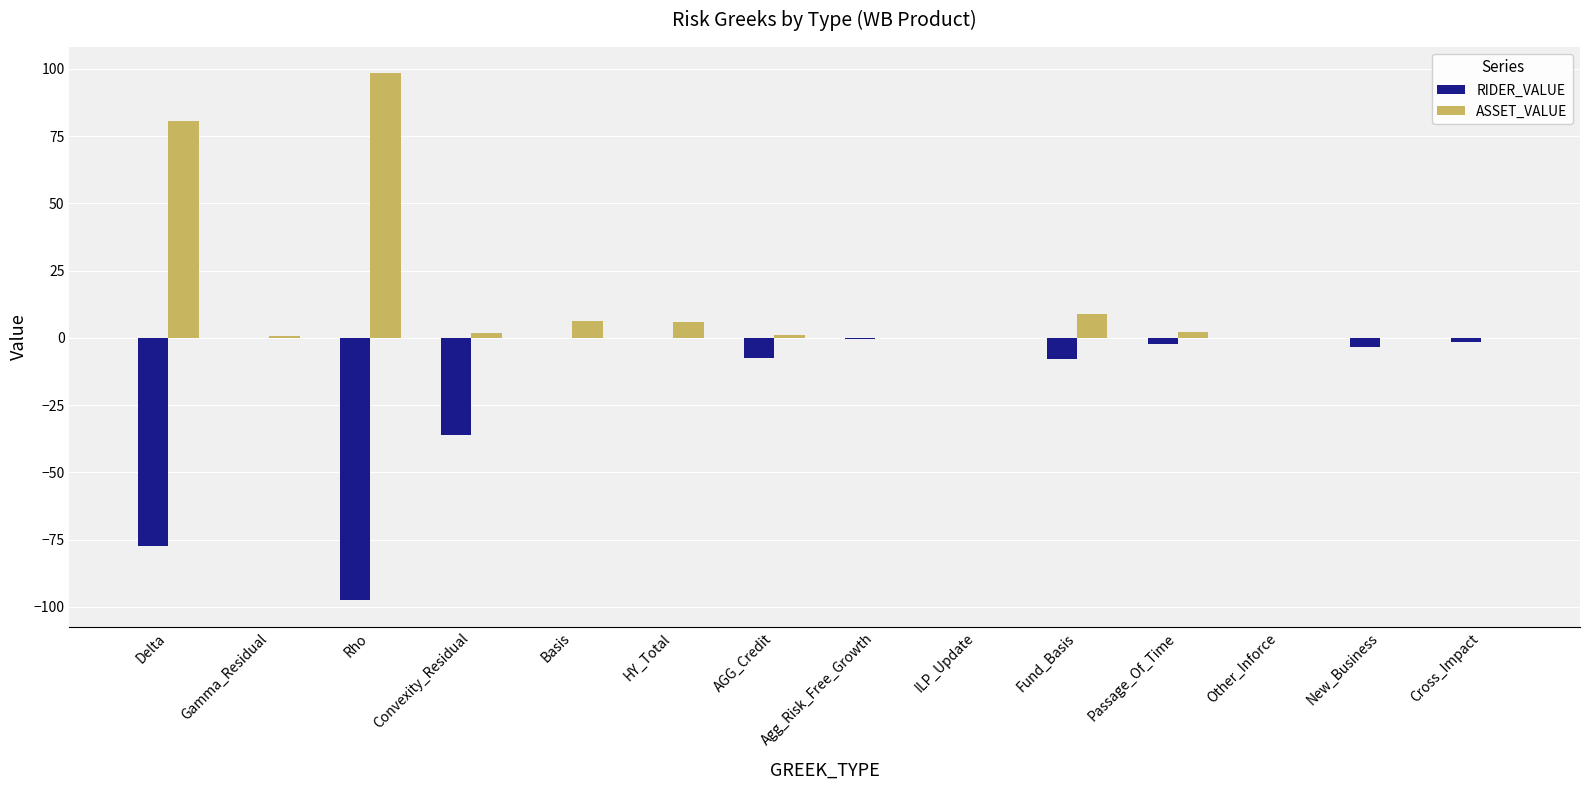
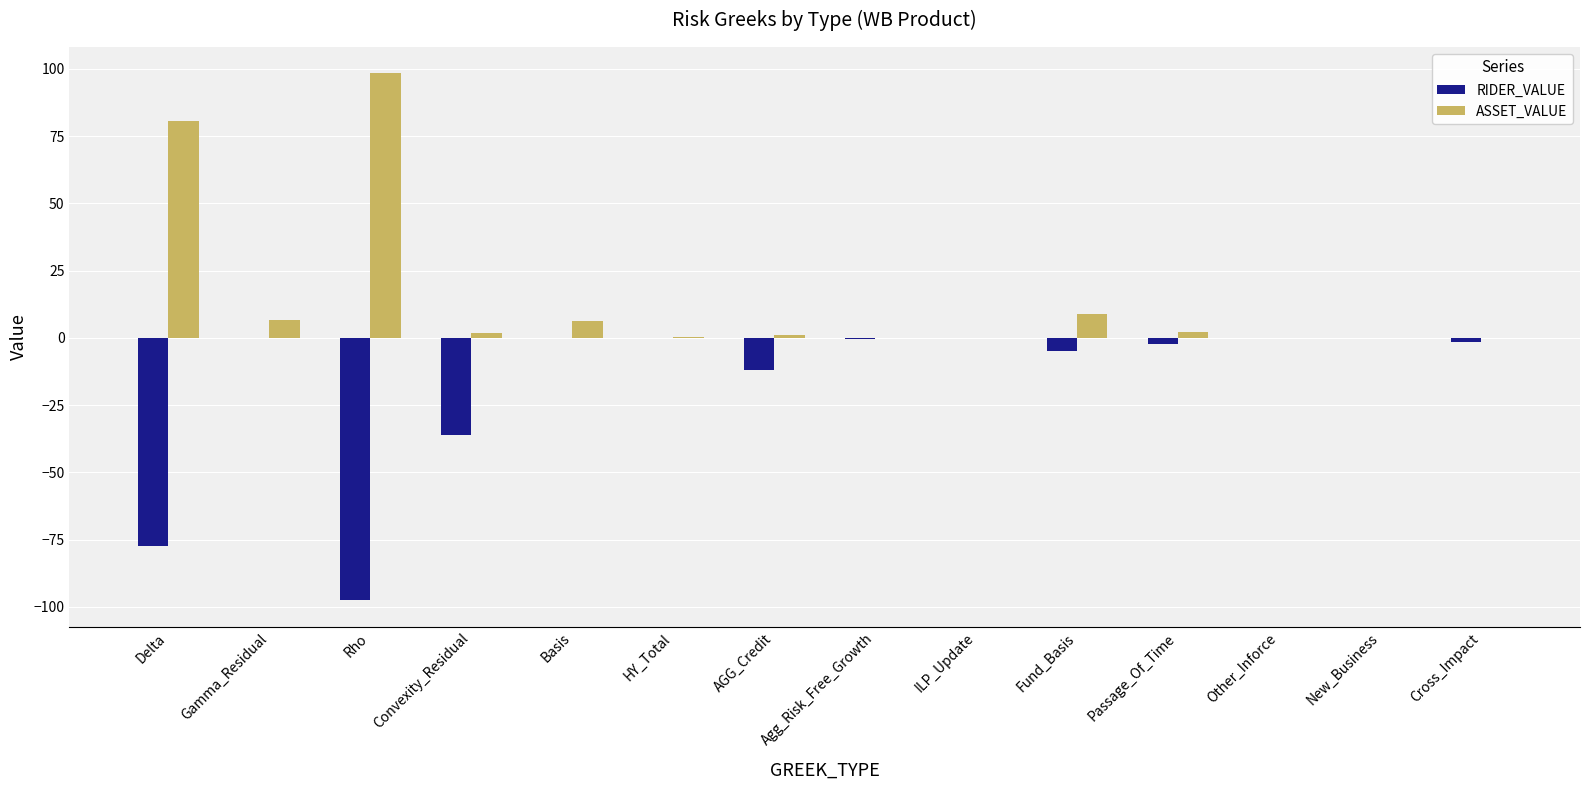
ASSET_VALUE, Gamma_Residual: 1 -> 7
ASSET_VALUE, HY_Total: 6 -> 0
RIDER_VALUE, AGG_Credit: -7 -> -12
RIDER_VALUE, Fund_Basis: -8 -> -5
RIDER_VALUE, New_Business: -3 -> 0
